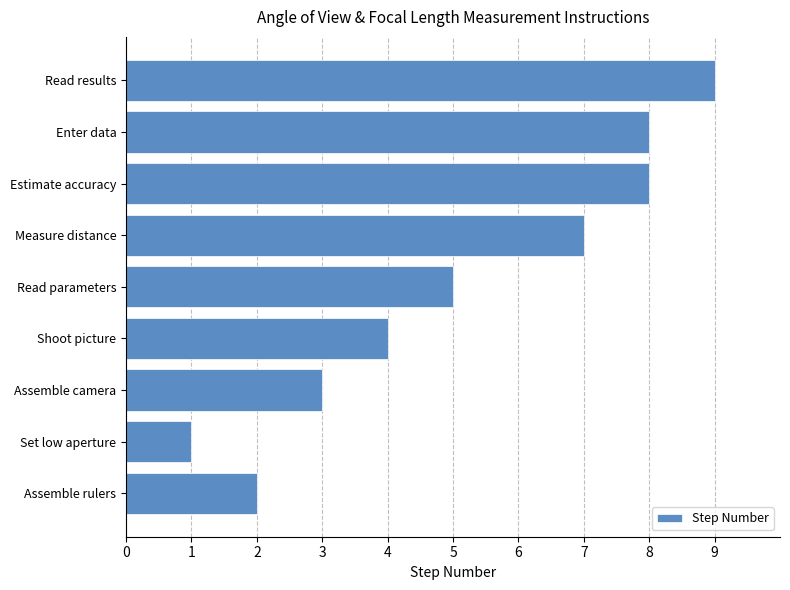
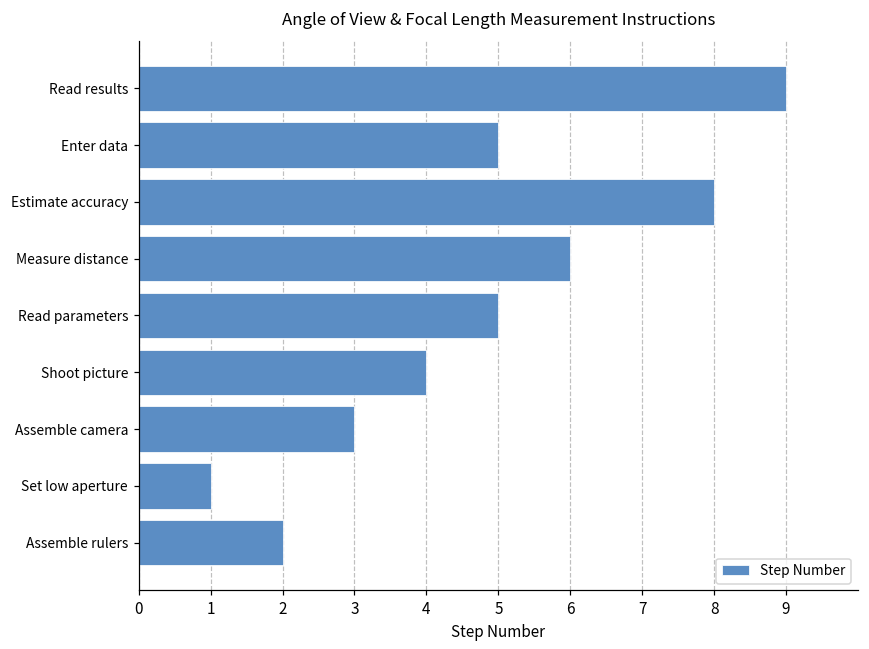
Enter data: 8 -> 5
Measure distance: 7 -> 6
